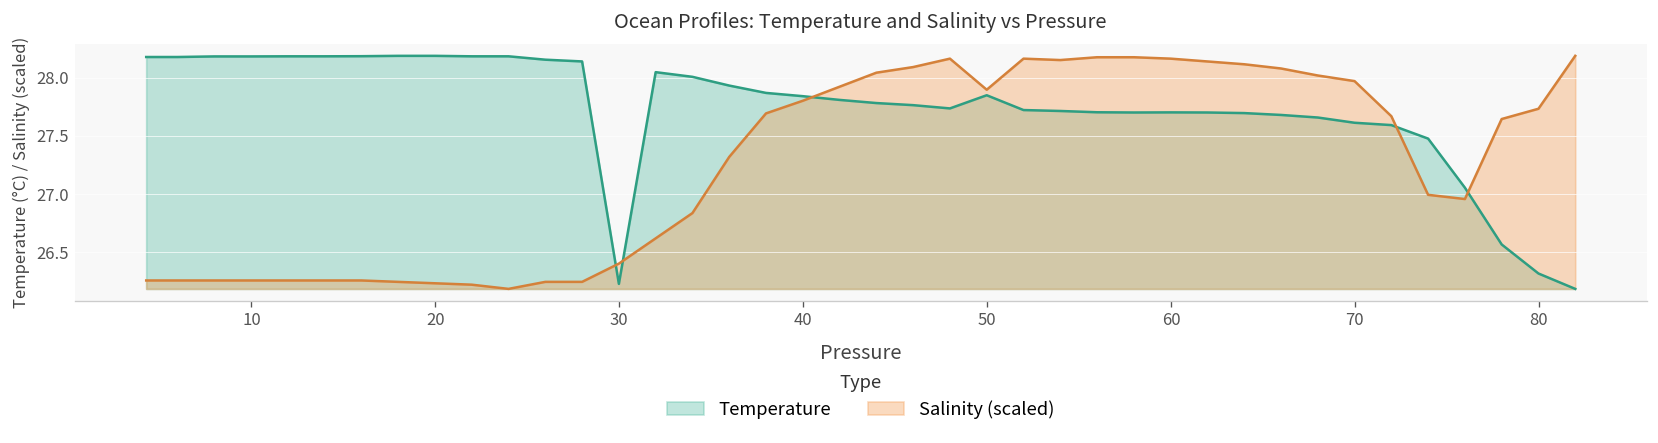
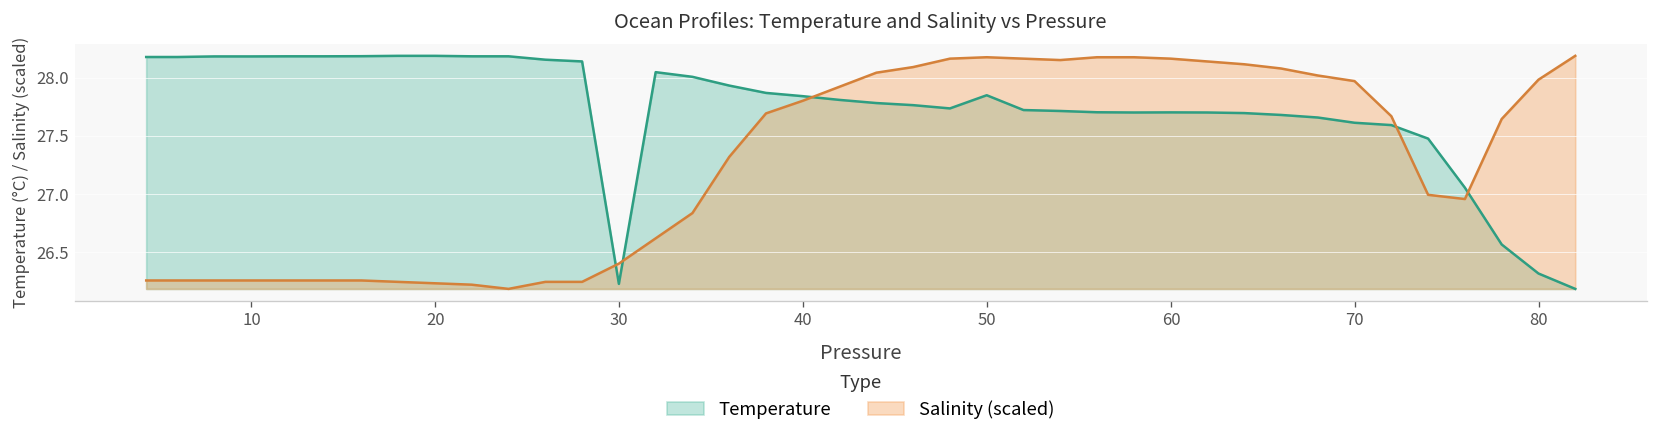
Salinity (scaled), 50: 27.9 -> 28.2
Salinity (scaled), 80: 27.7 -> 28.0
